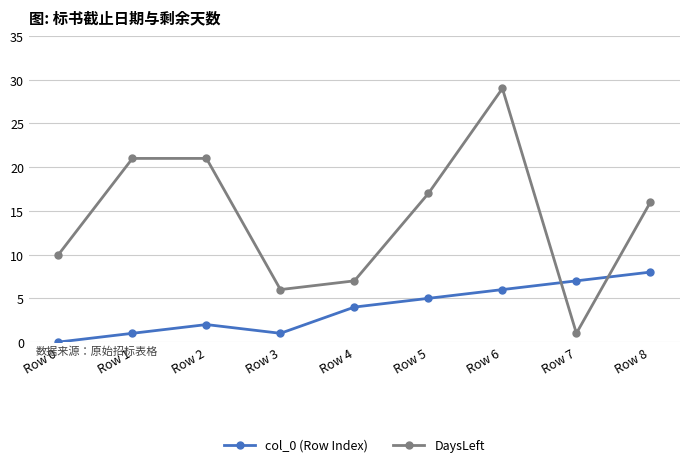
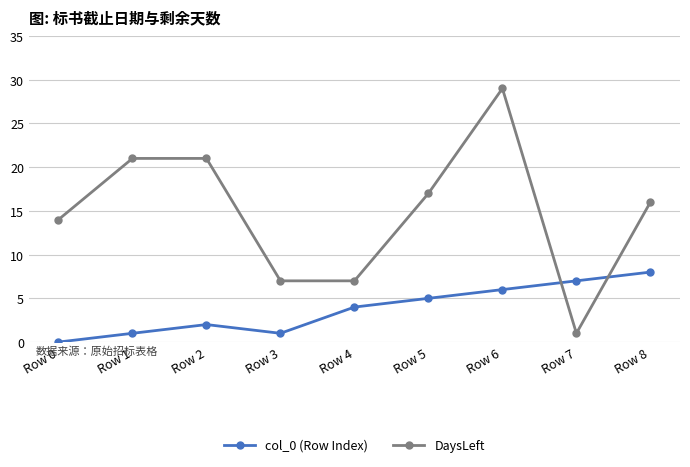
DaysLeft, Row 0: 10 -> 14
DaysLeft, Row 3: 6 -> 7
